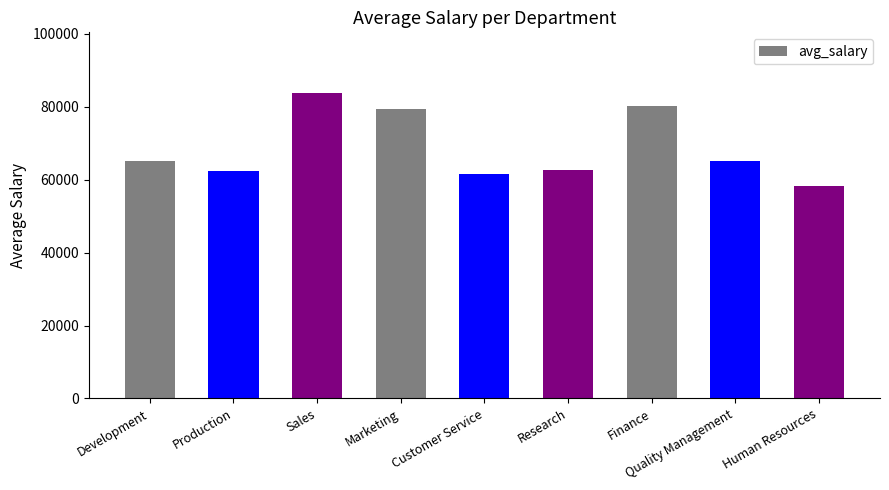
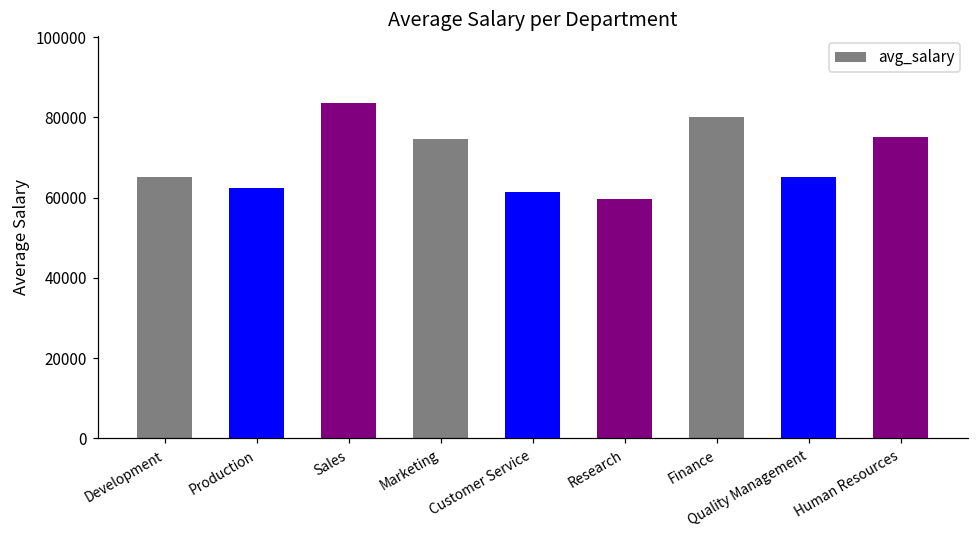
Marketing: 79000 -> 75000
Research: 63000 -> 60000
Human Resources: 58000 -> 75000
